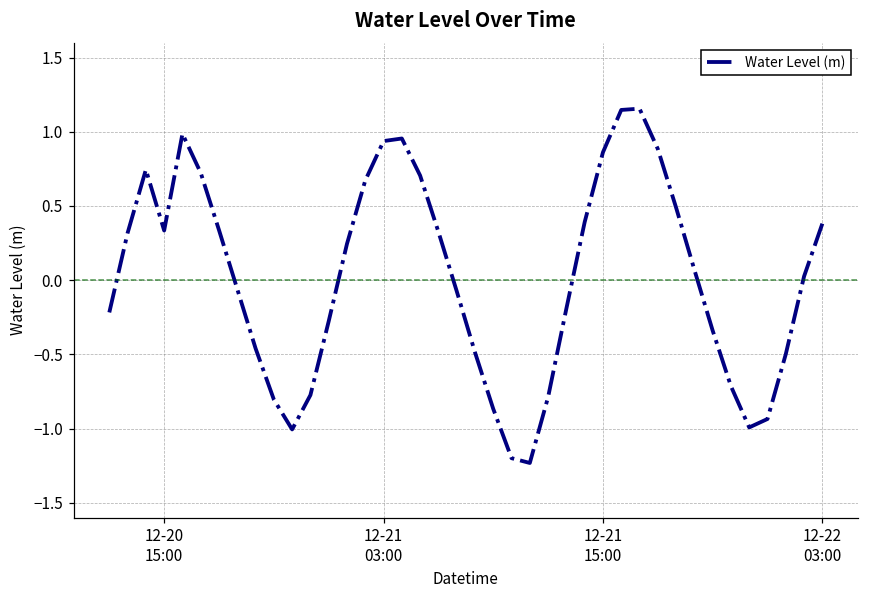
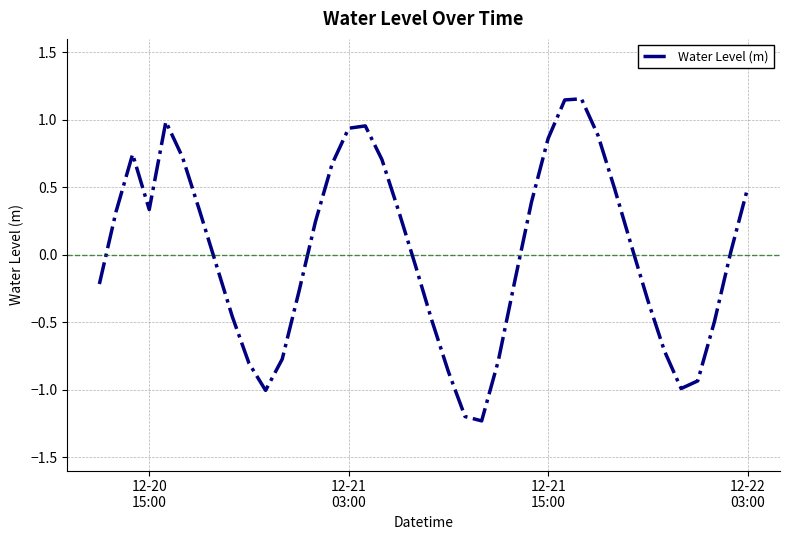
12-22 03:00: 0.38 -> 0.49
